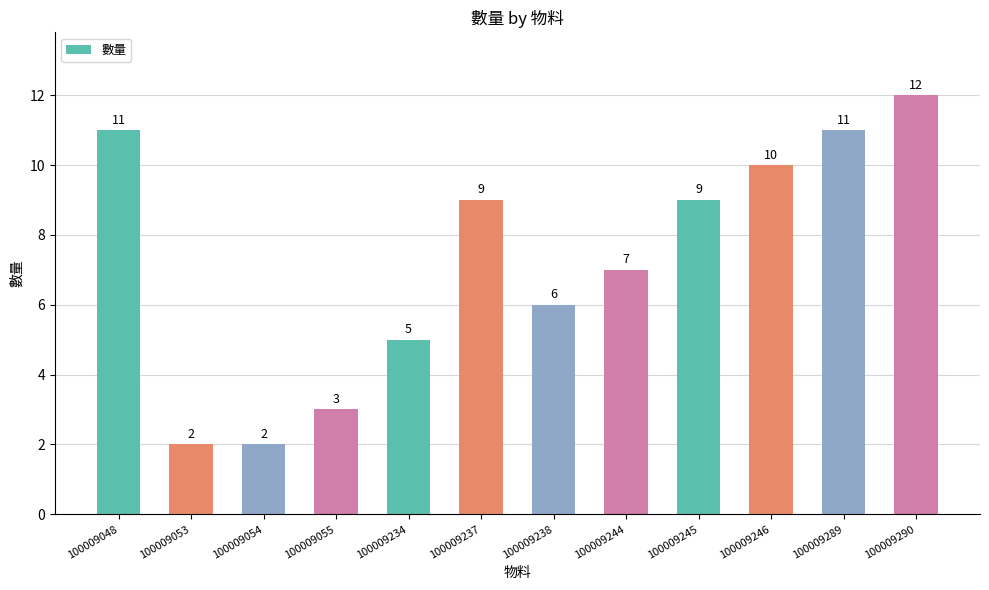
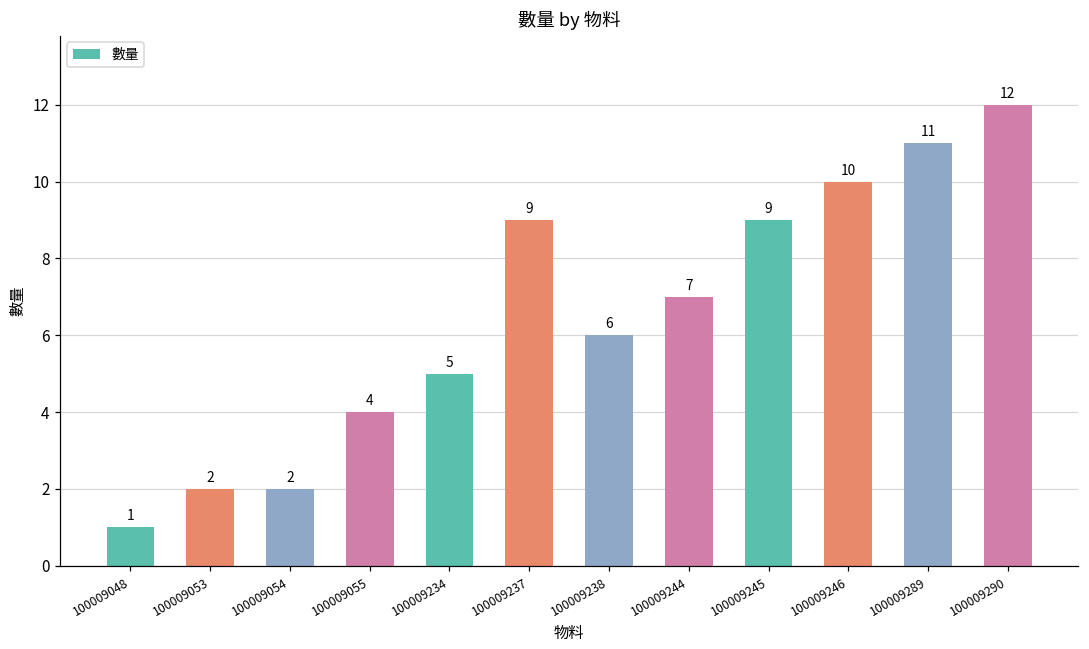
100009048: 11 -> 1
100009055: 3 -> 4
